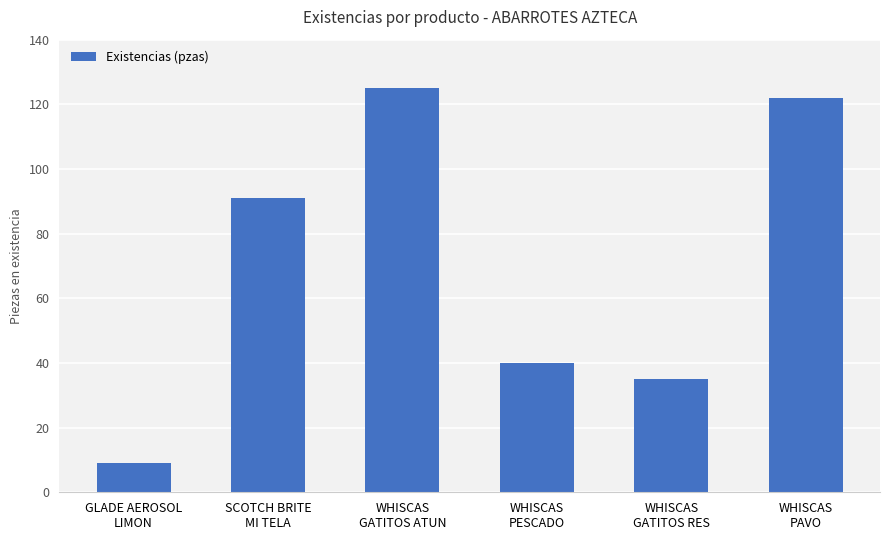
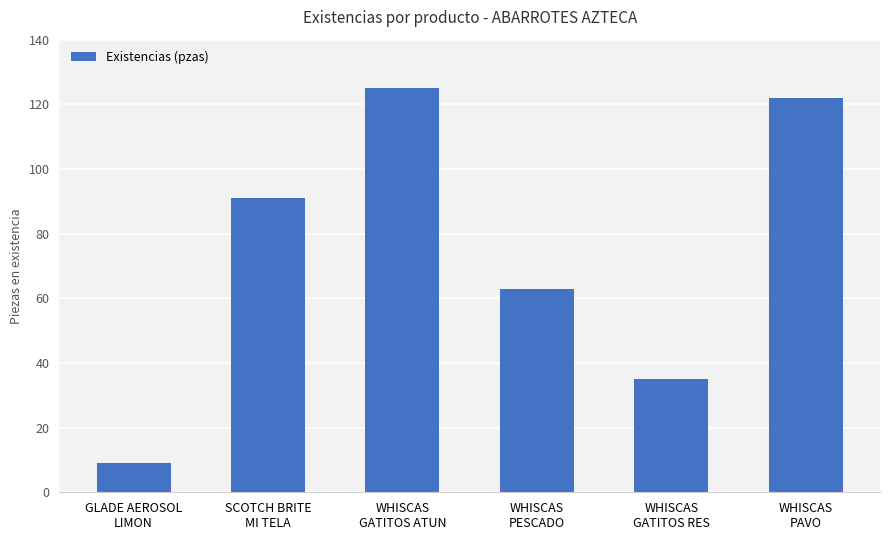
WHISCAS PESCADO: 40 -> 63
